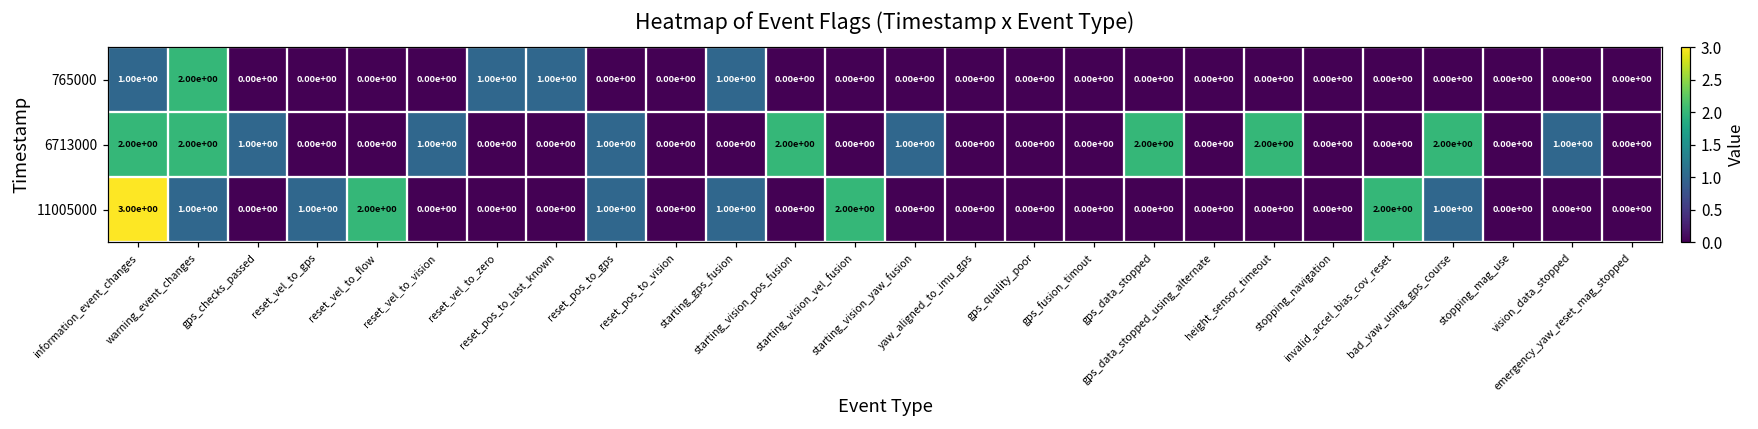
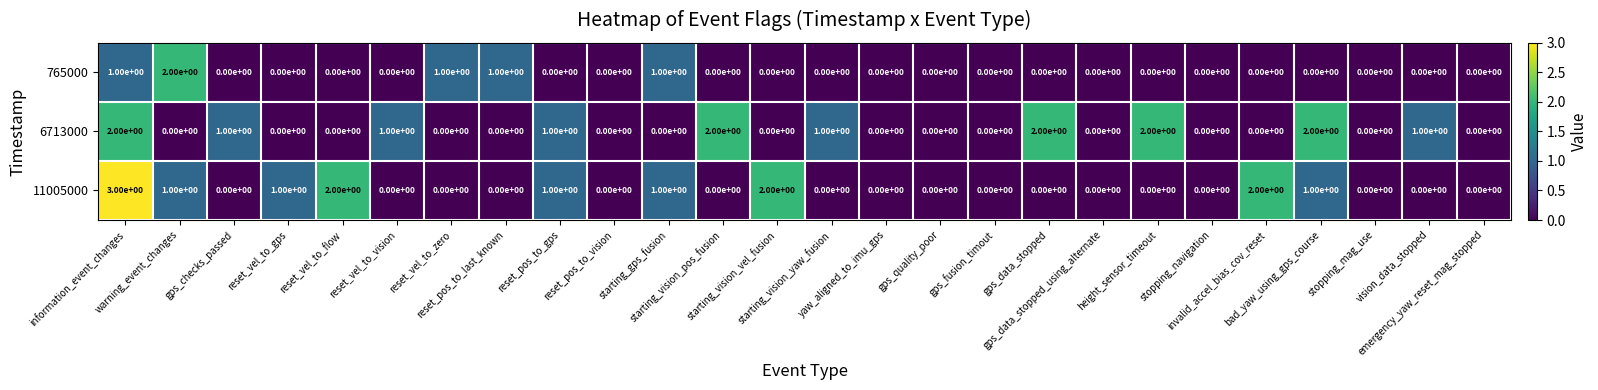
6713000, warning_event_changes: 2.00e+00 -> 0.00e+00
